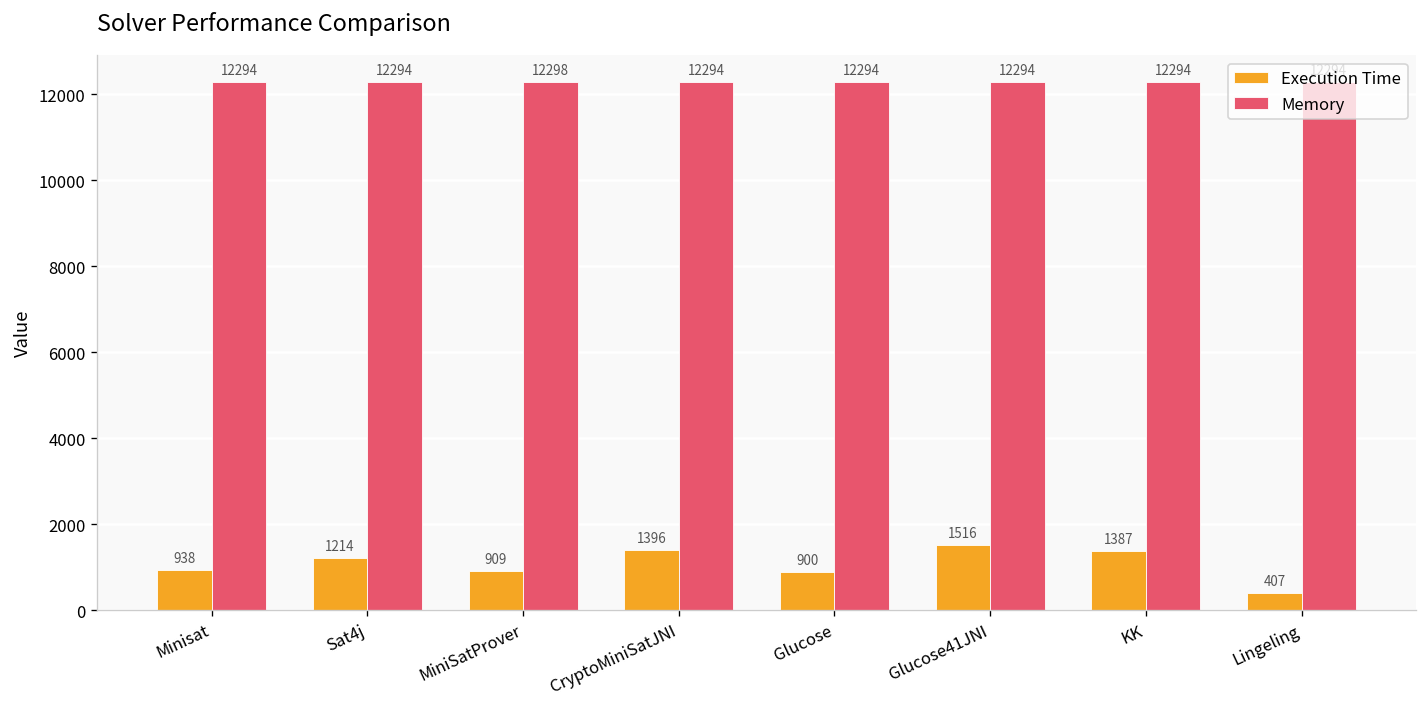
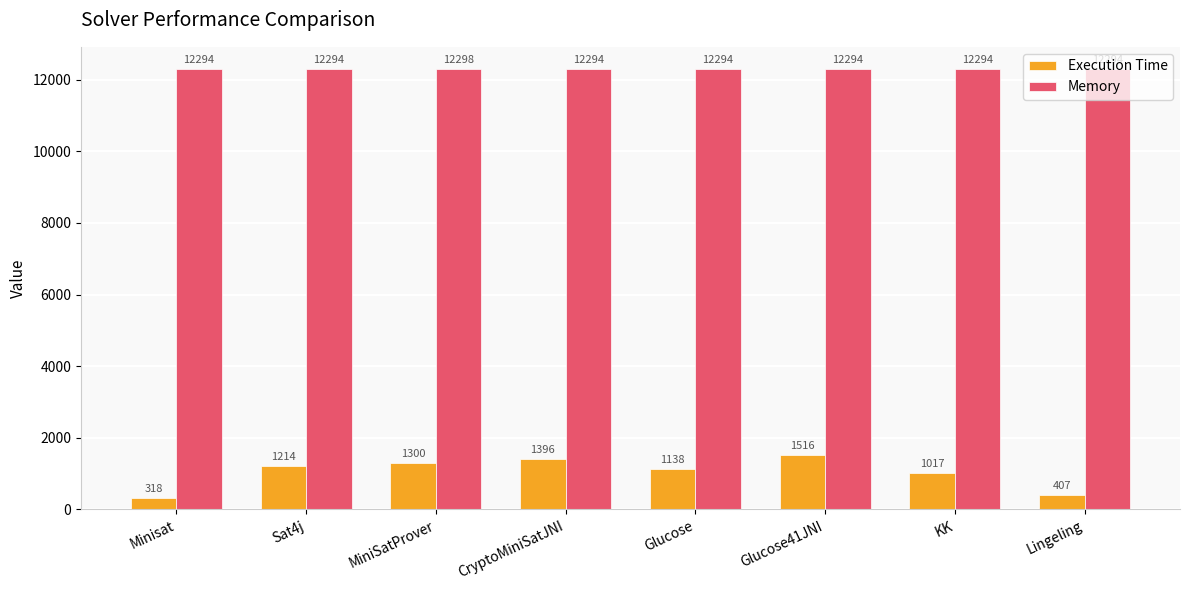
Execution Time, Minisat: 938 -> 318
Execution Time, MiniSatProver: 909 -> 1300
Execution Time, Glucose: 900 -> 1138
Execution Time, KK: 1387 -> 1017
